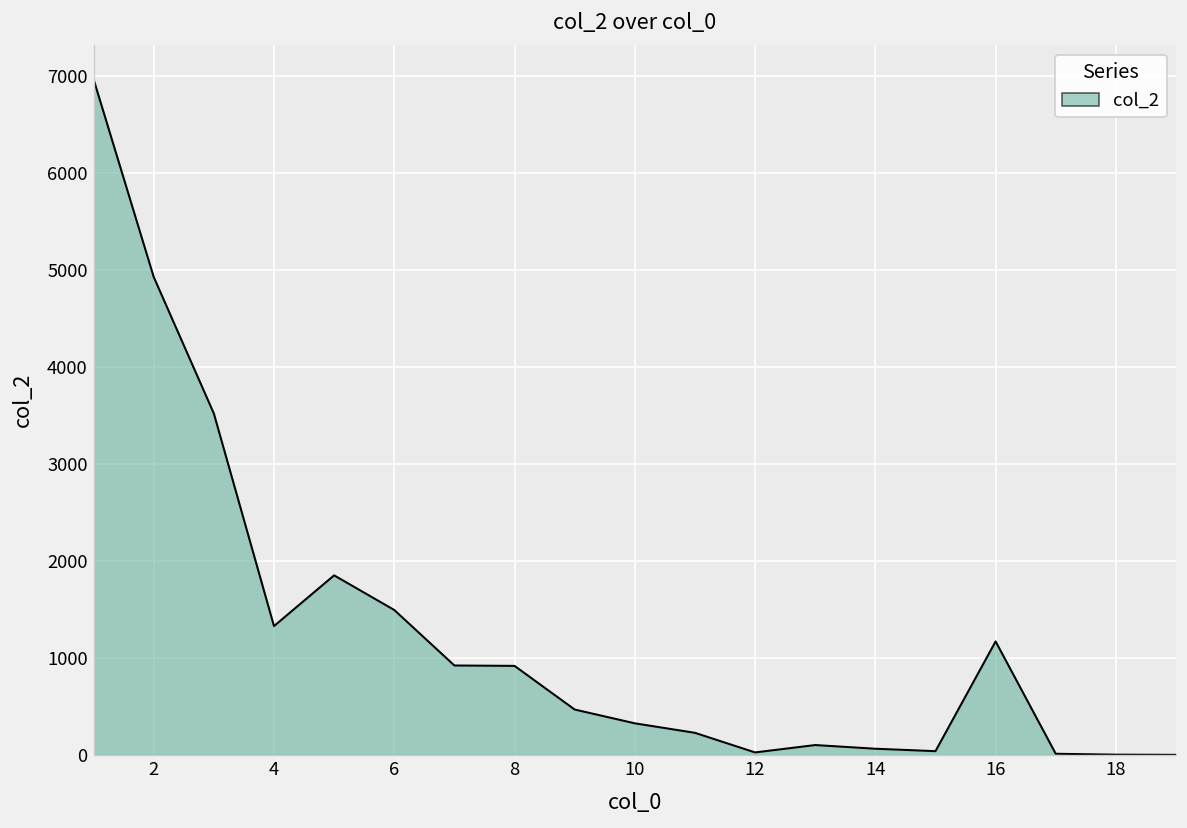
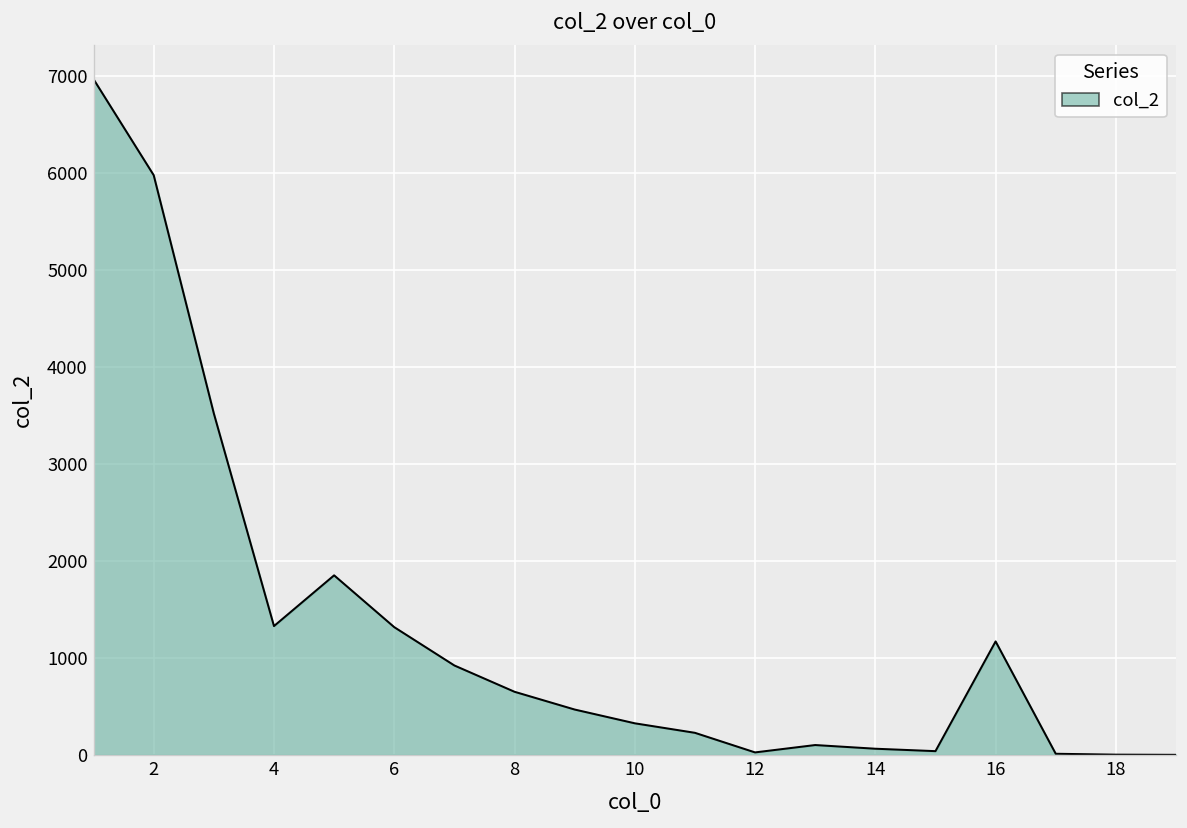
2: 4900 -> 6000
6: 1500 -> 1300
8: 900 -> 700
